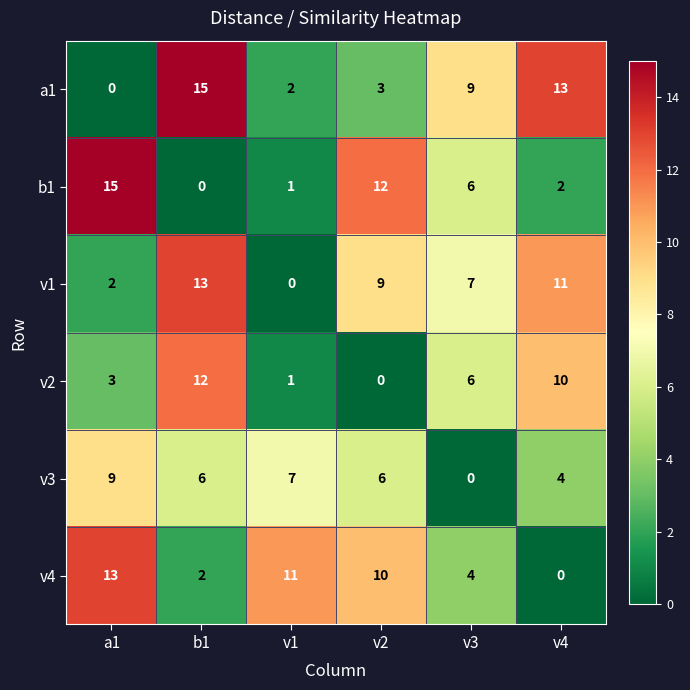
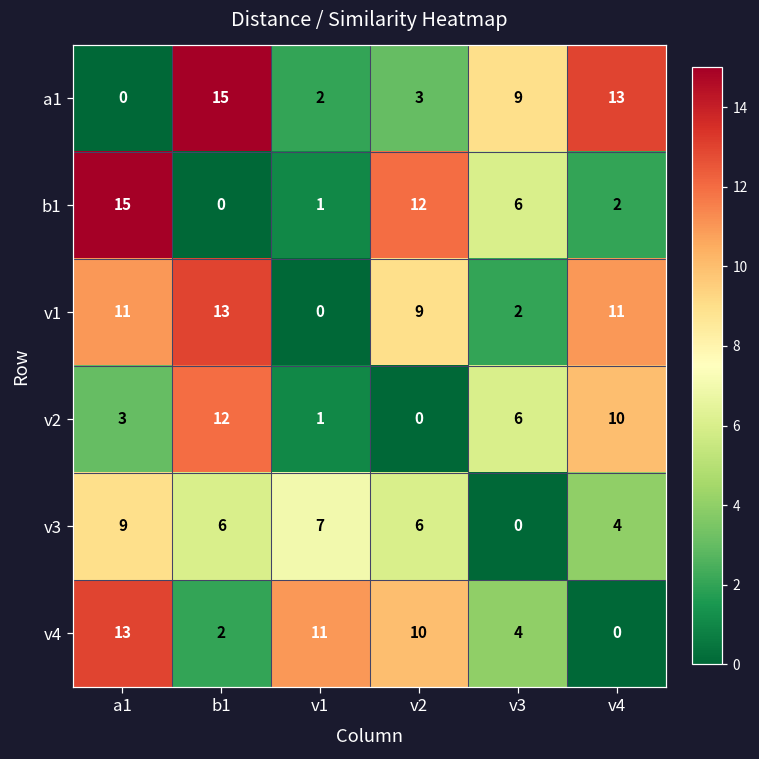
v1, a1: 2 -> 11
v1, v3: 7 -> 2
